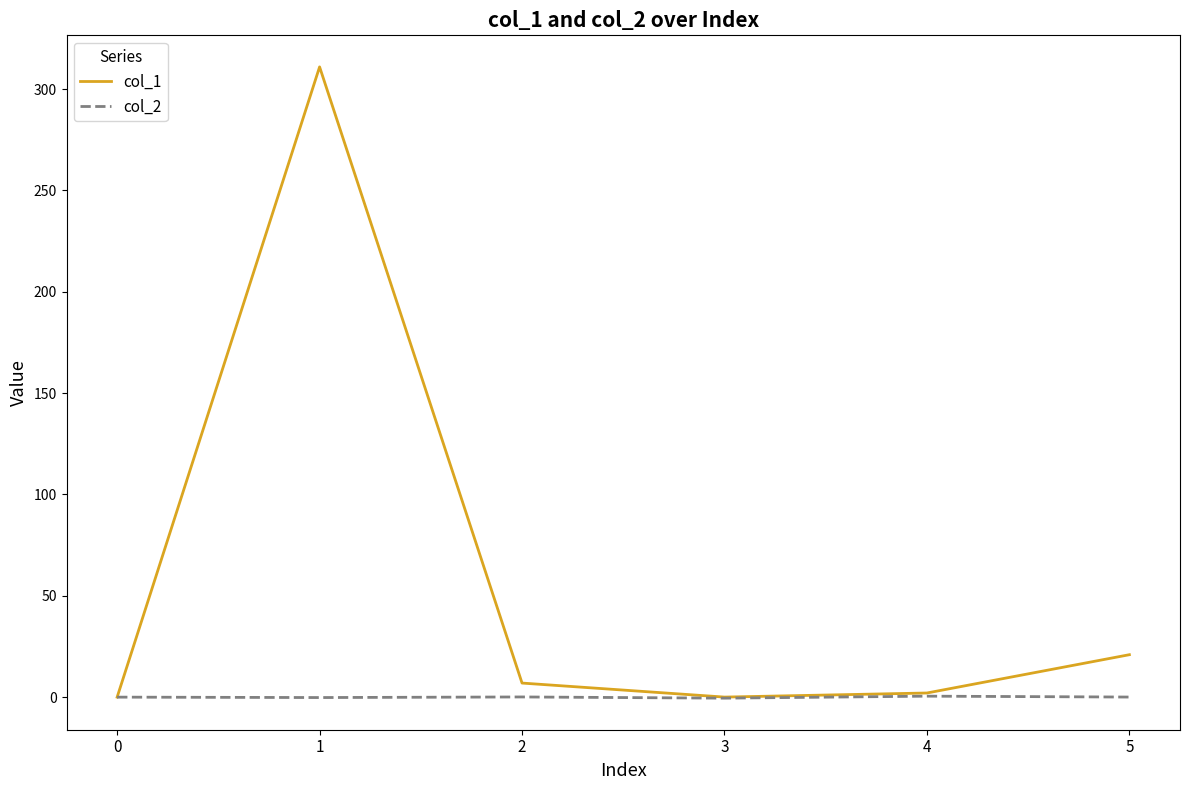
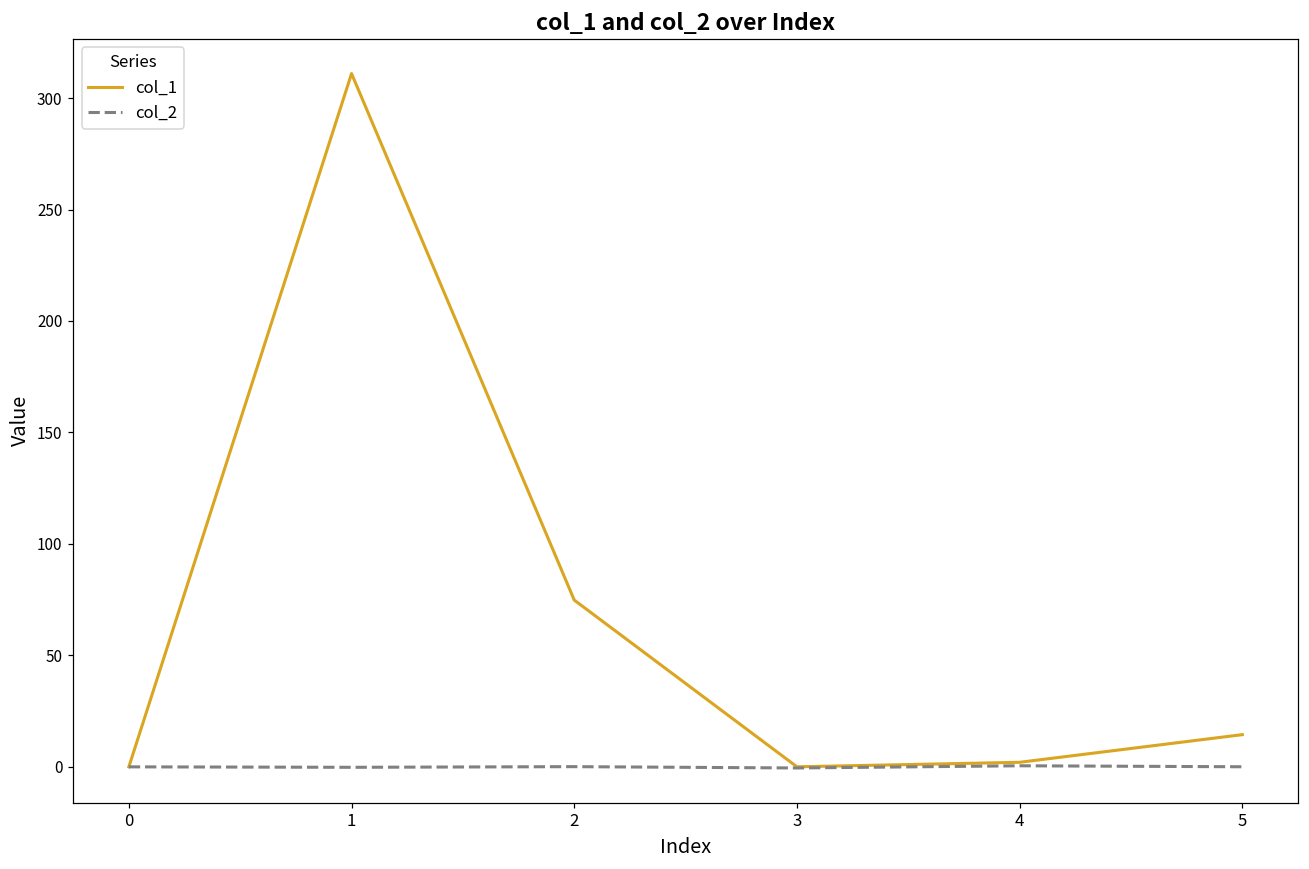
col_1, 2: 7 -> 75
col_1, 5: 21 -> 14
